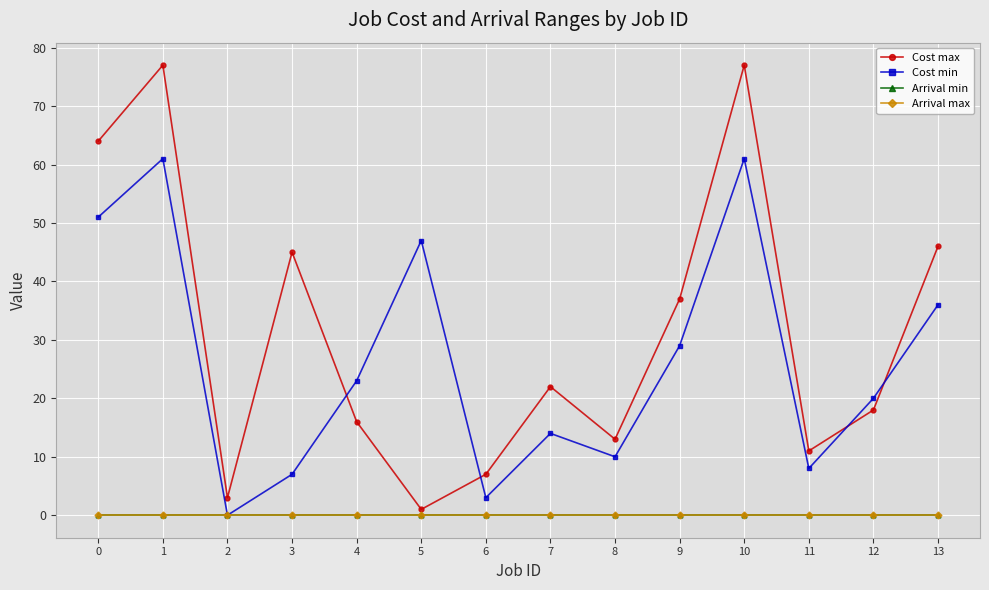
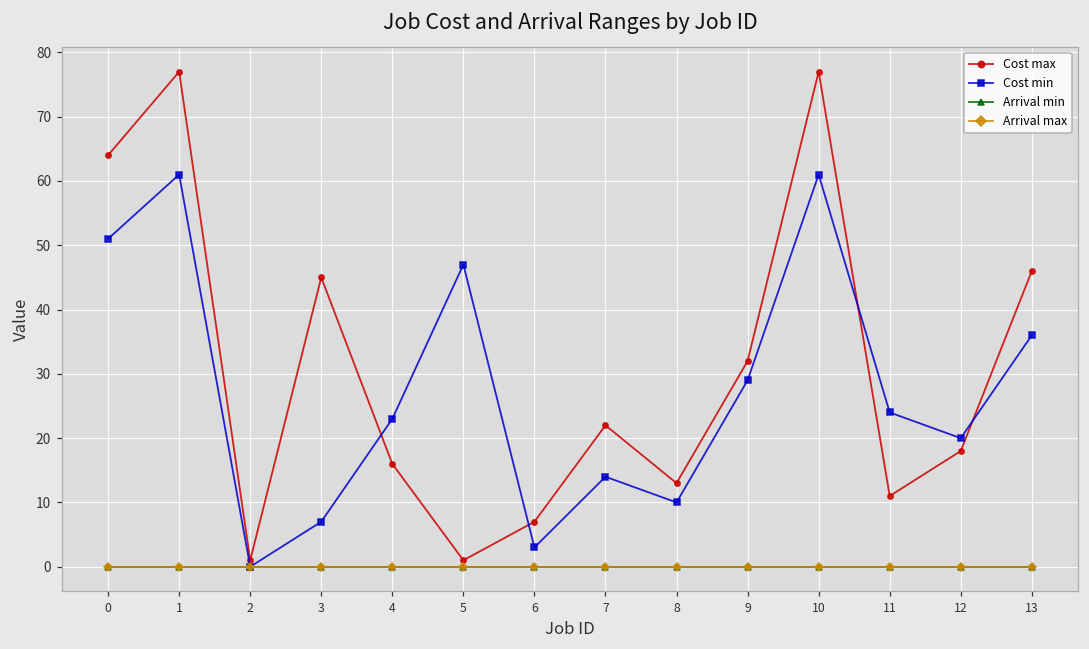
Cost max, 2: 3 -> 1
Cost max, 9: 37 -> 32
Cost min, 11: 8 -> 24
